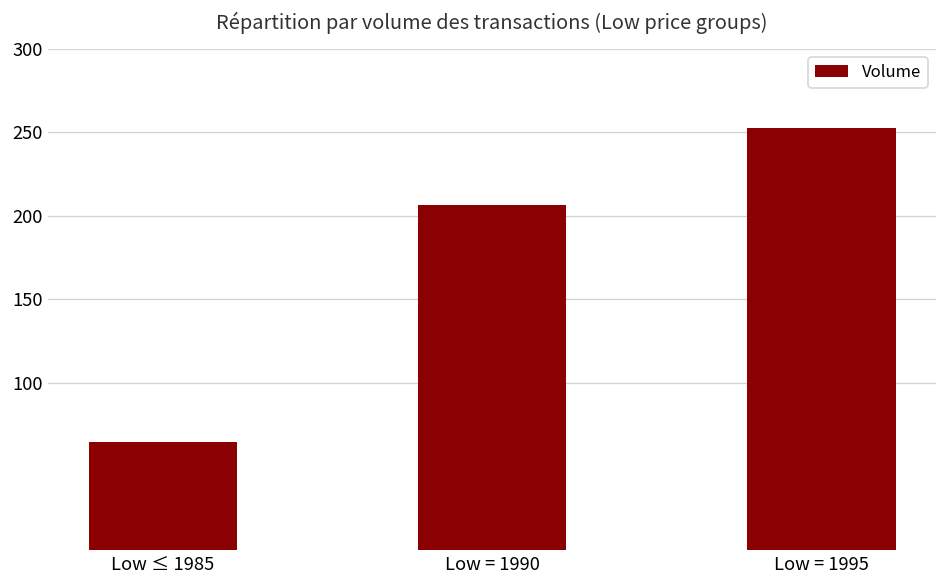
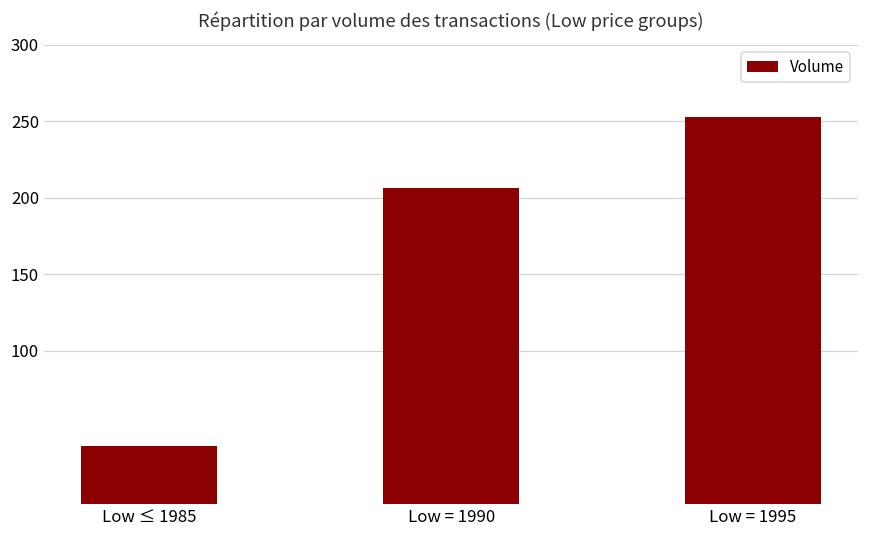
Low ≤ 1985: 64 -> 38
